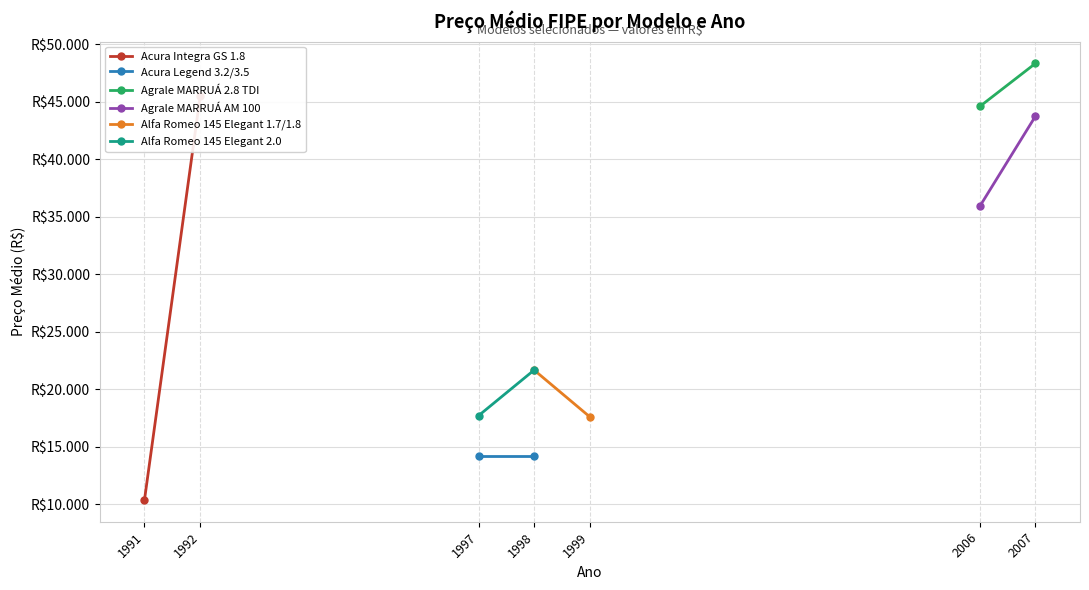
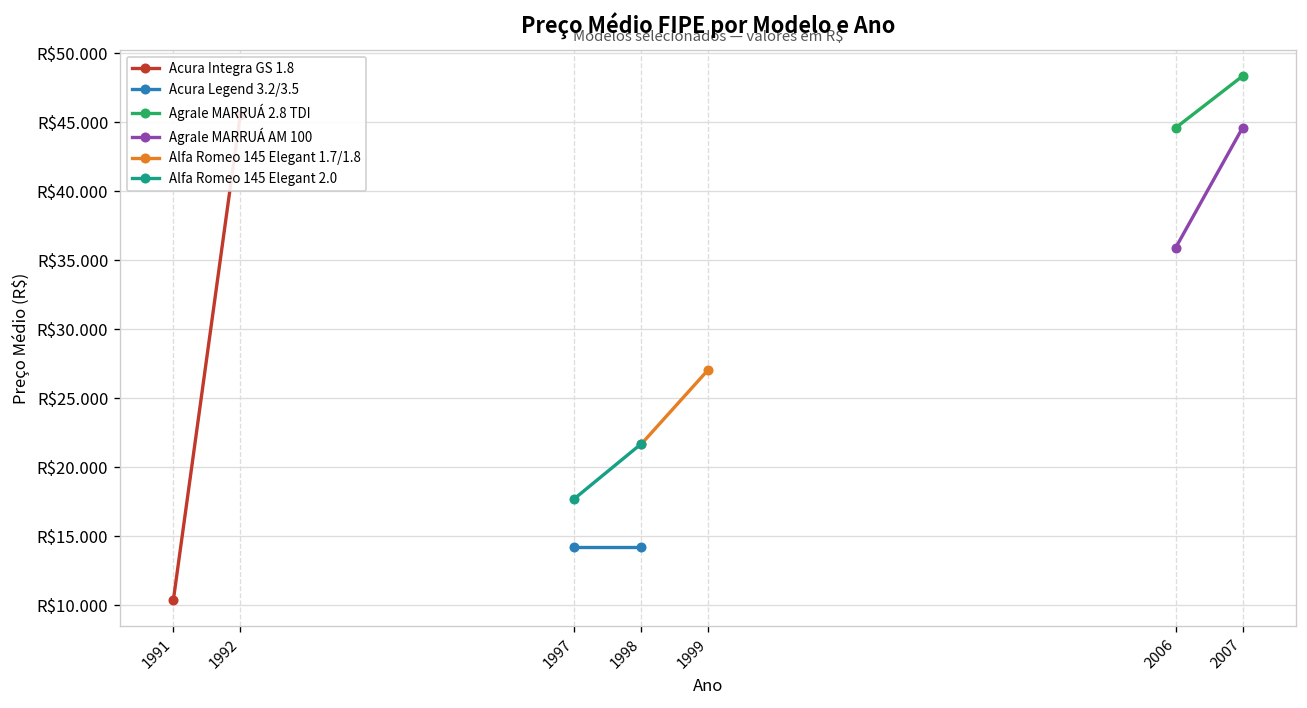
Alfa Romeo 145 Elegant 1.7/1.8, 1999: R$17.6 -> R$27.0
Agrale MARRUÁ AM 100, 2007: R$43.8 -> R$44.6
